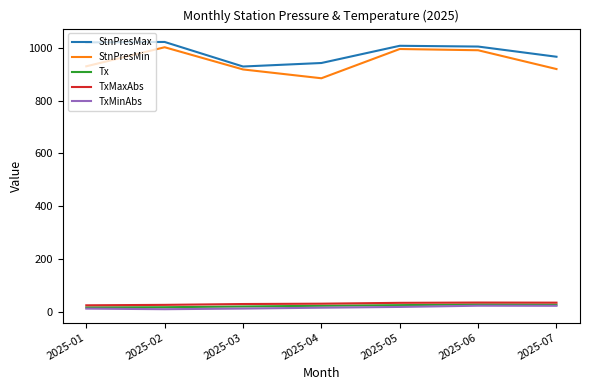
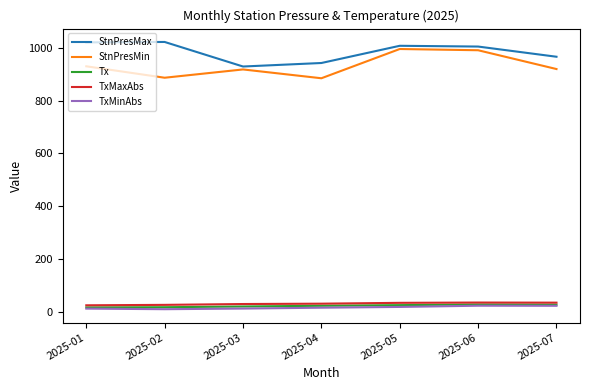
StnPresMin, 2025-02: 1000 -> 890
